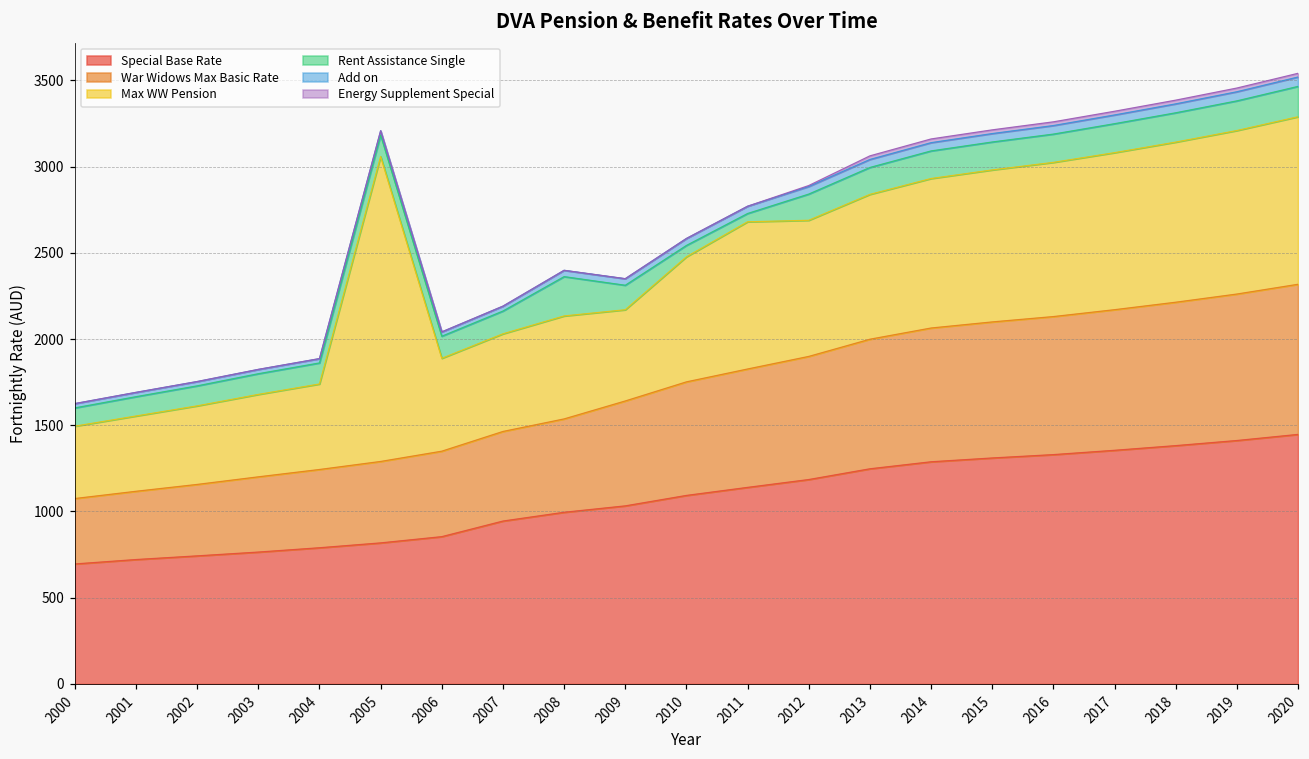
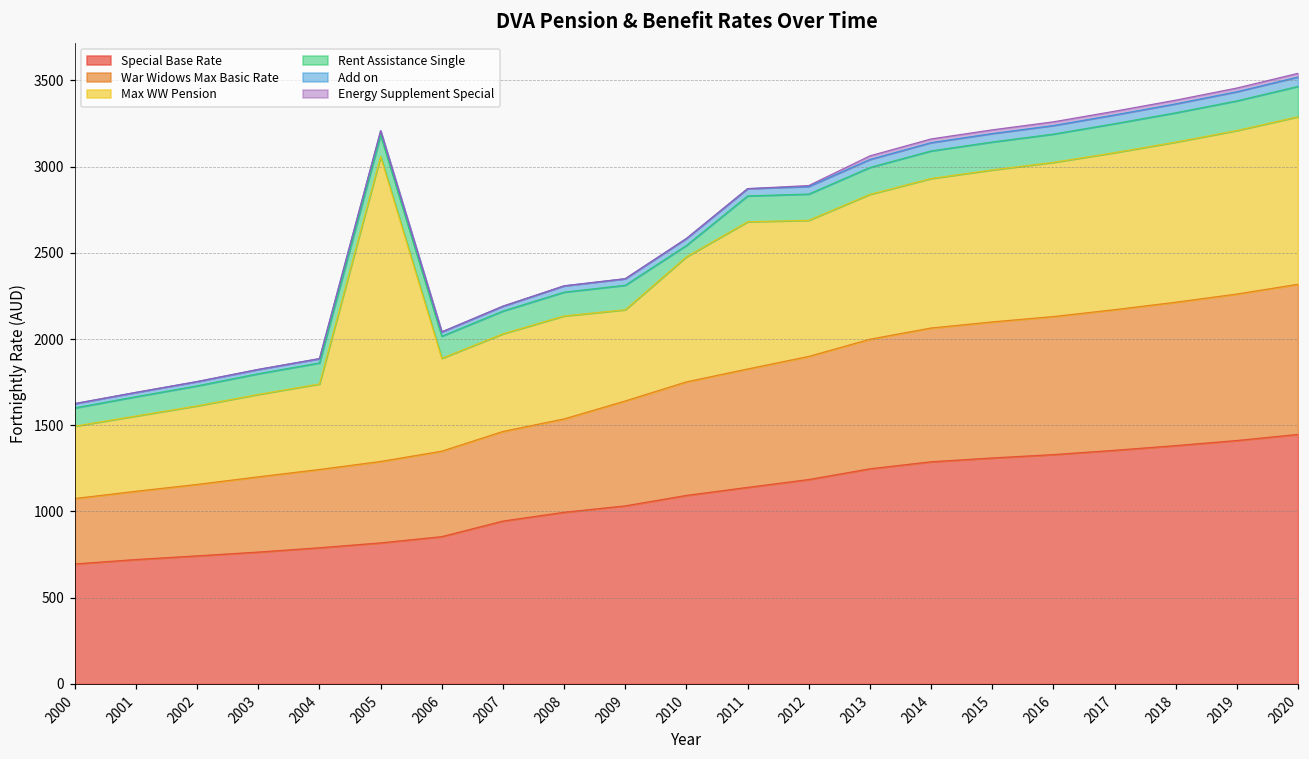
Rent Assistance Single, 2008: 230 -> 140
Rent Assistance Single, 2011: 50 -> 150
